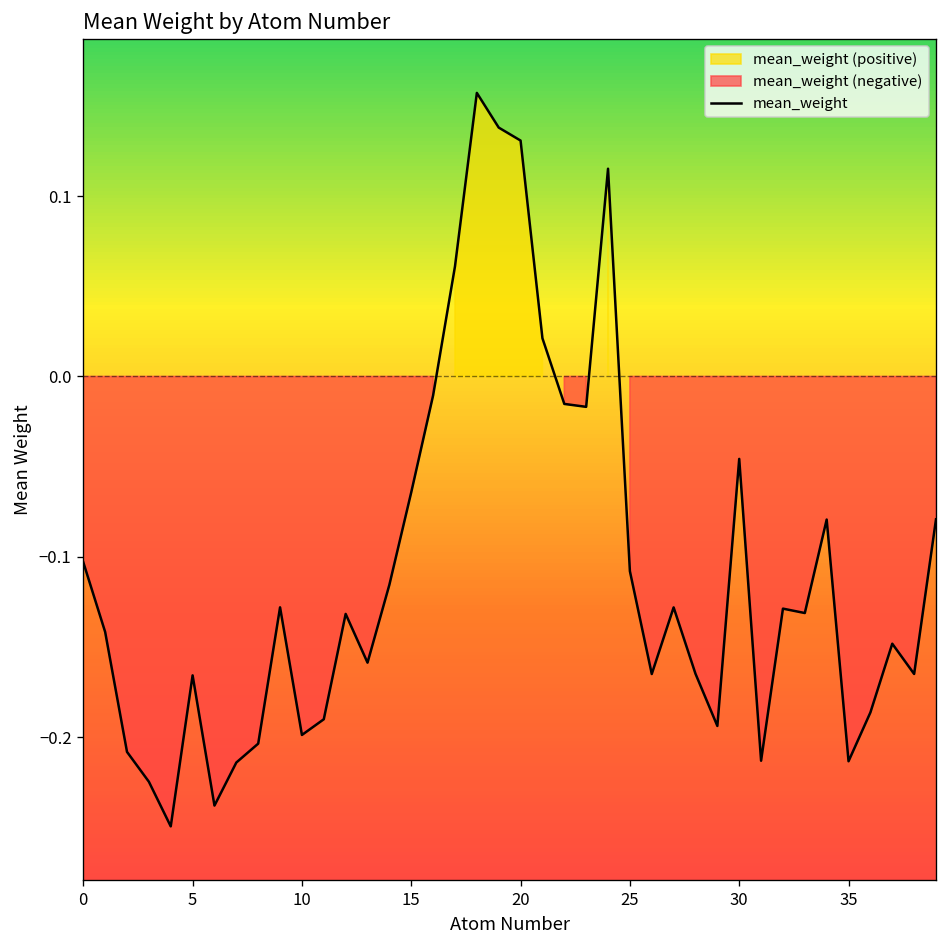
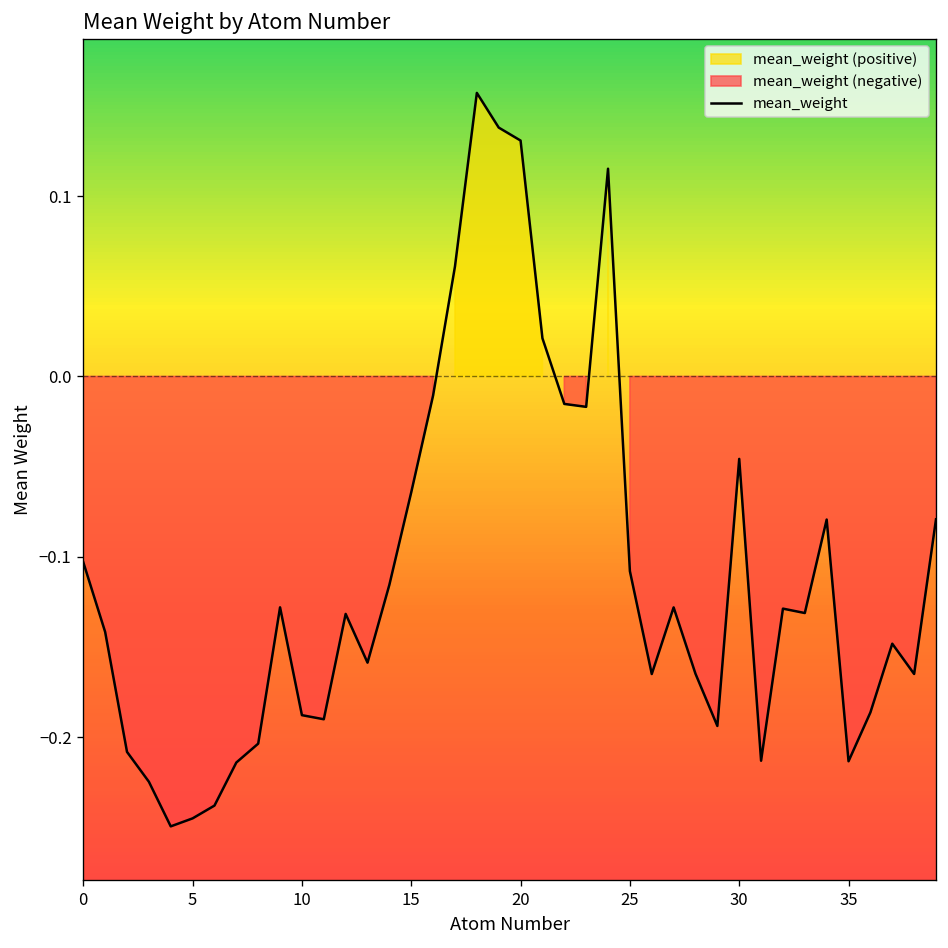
5: -0.166 -> -0.245
10: -0.199 -> -0.188
